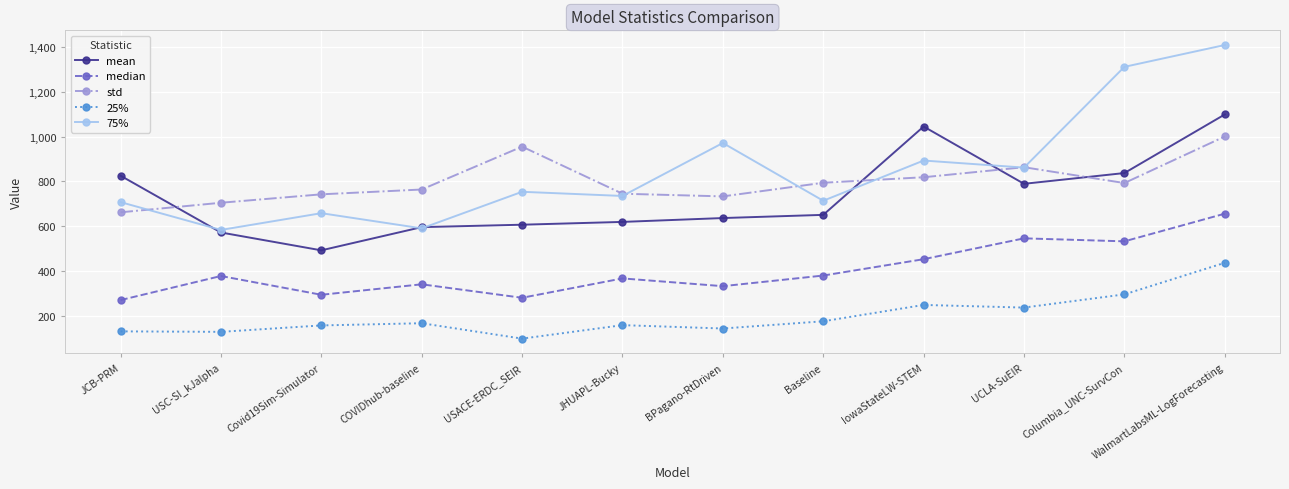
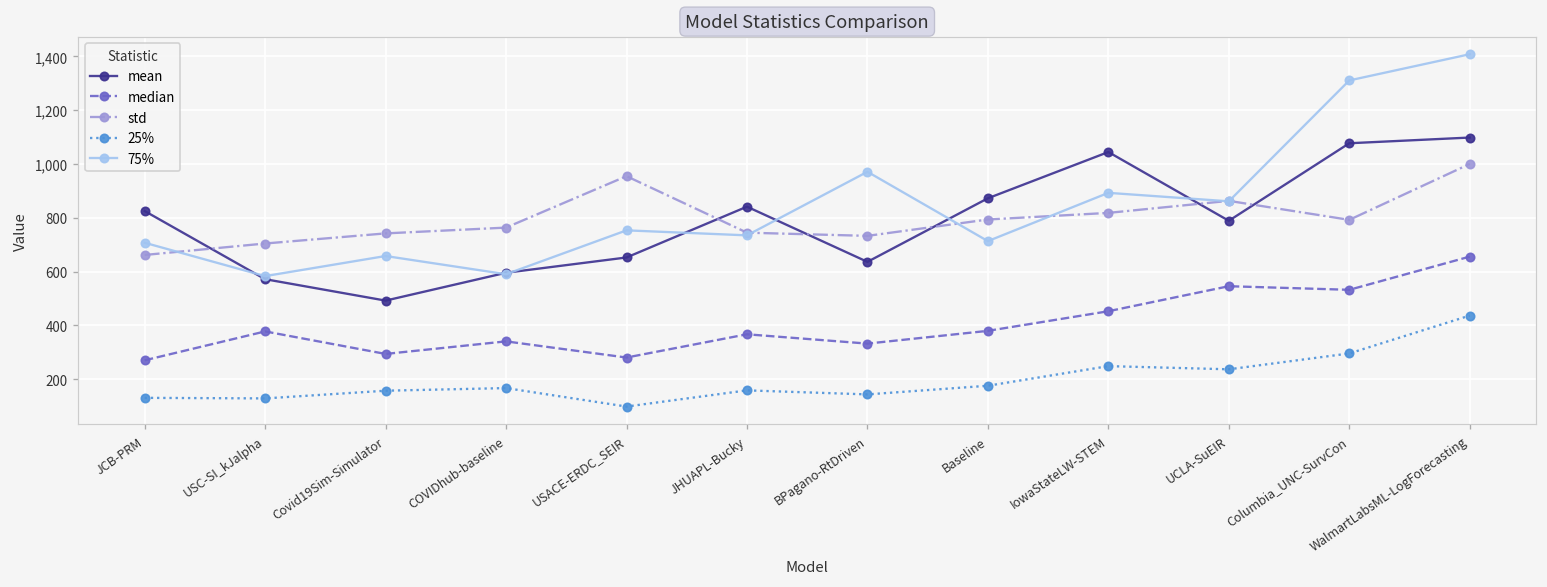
mean, USACE-ERDC_SEIR: 610 -> 650
mean, JHUAPL-Bucky: 620 -> 840
mean, Baseline: 650 -> 870
mean, Columbia_UNC-SurvCon: 840 -> 1,080
